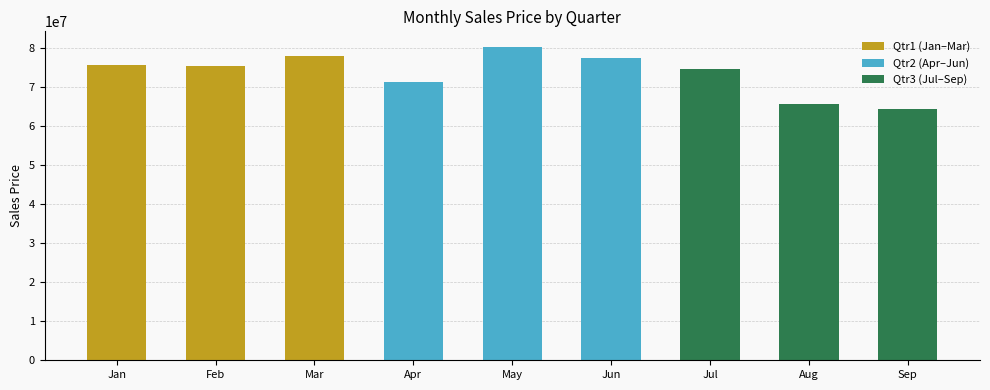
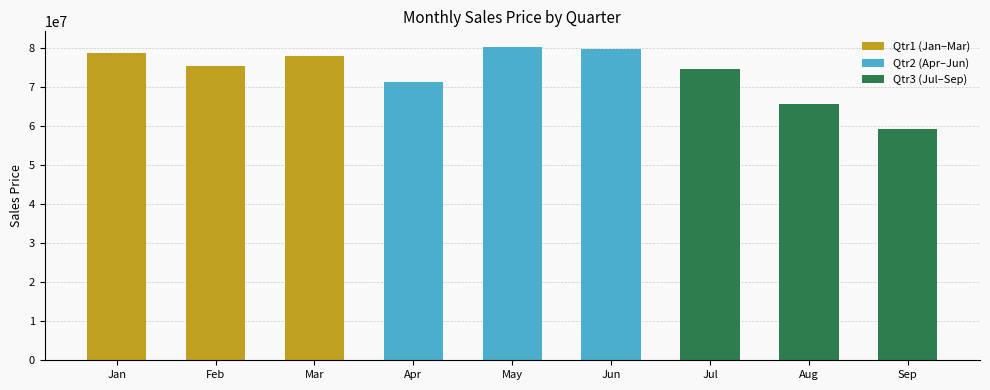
Qtr1 (Jan–Mar), Jan: 76000000 -> 79000000
Qtr2 (Apr–Jun), Jun: 78000000 -> 80000000
Qtr3 (Jul–Sep), Sep: 64000000 -> 59000000
